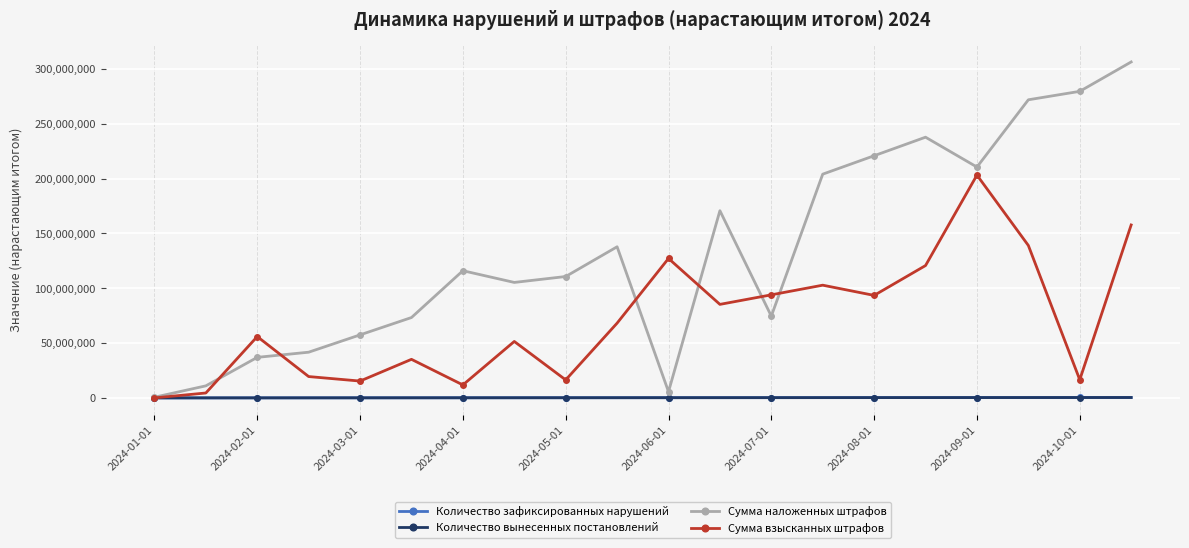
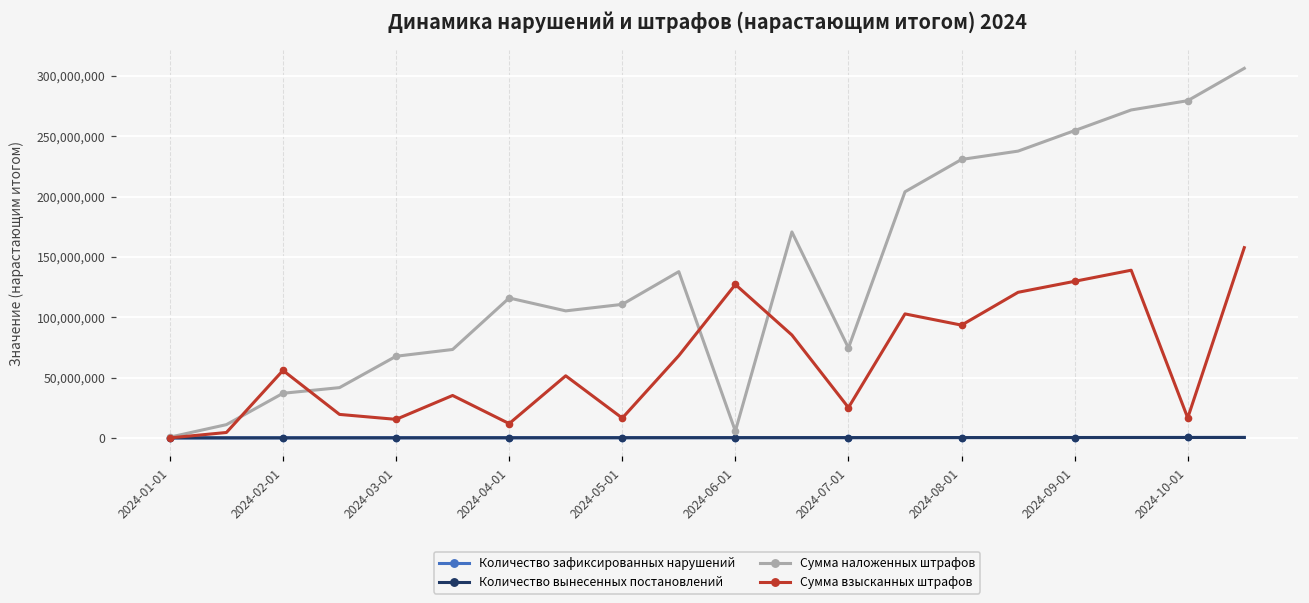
Сумма наложенных штрафов, 2024-03-01: 57,000,000 -> 68,000,000
Сумма взысканных штрафов, 2024-07-01: 94,000,000 -> 25,000,000
Сумма наложенных штрафов, 2024-08-01: 221,000,000 -> 231,000,000
Сумма наложенных штрафов, 2024-09-01: 210,000,000 -> 255,000,000
Сумма взысканных штрафов, 2024-09-01: 203,000,000 -> 130,000,000
